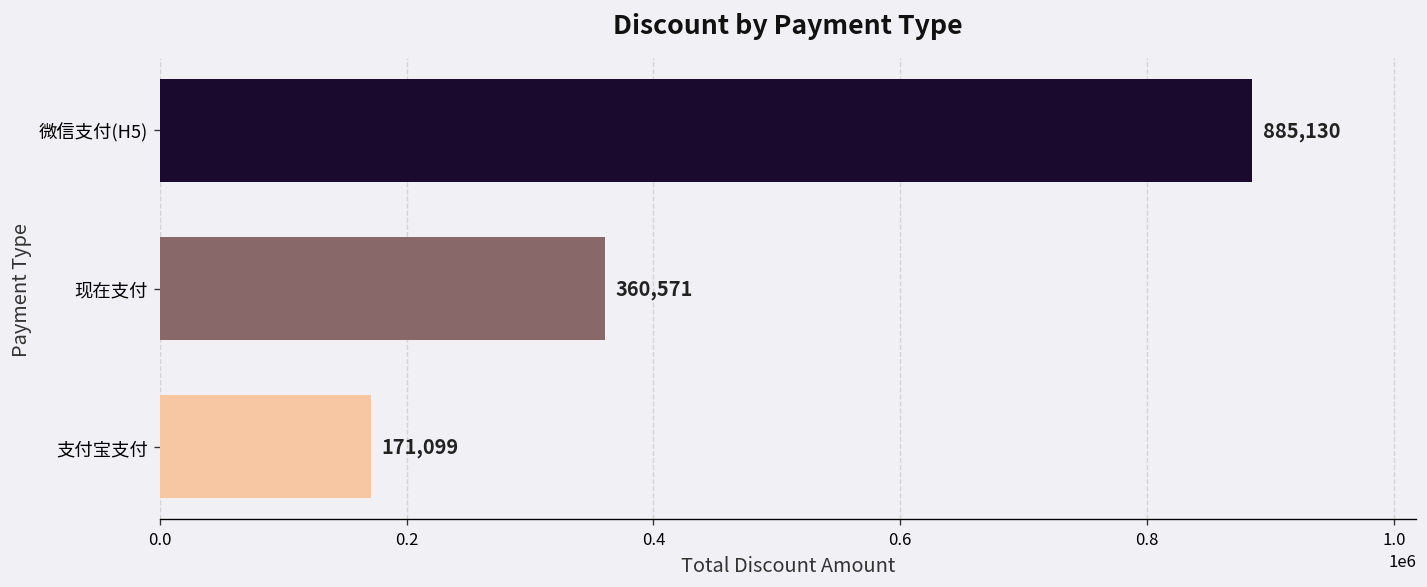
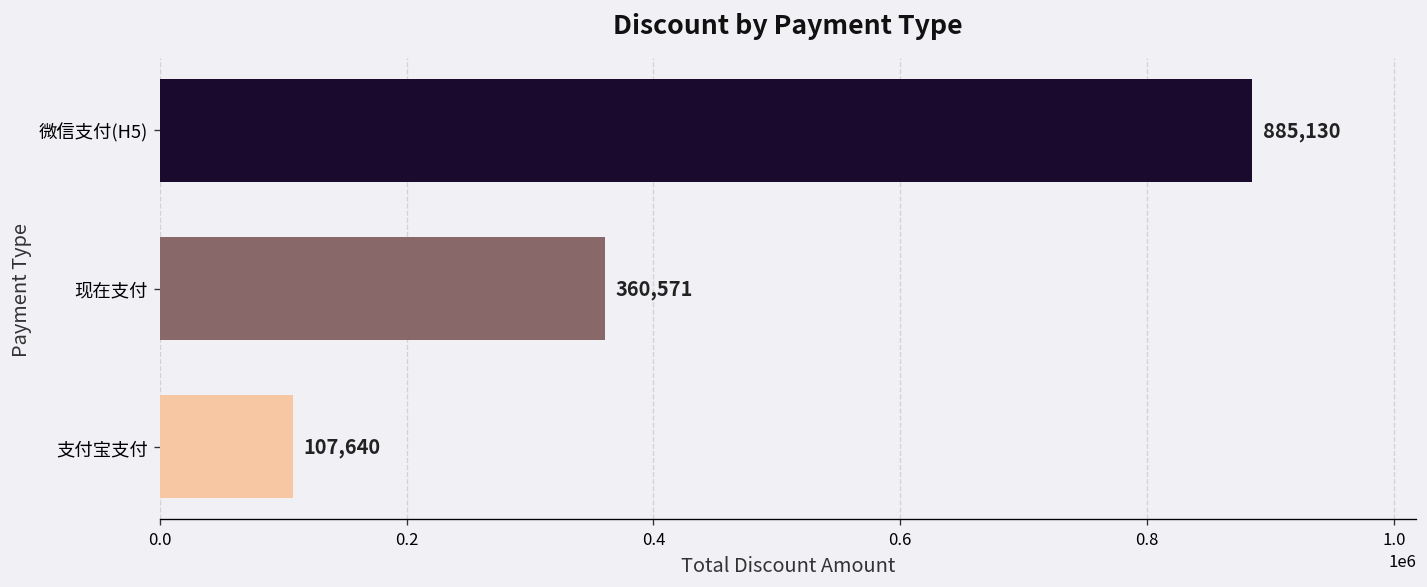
支付宝支付: 171,099 -> 107,640
